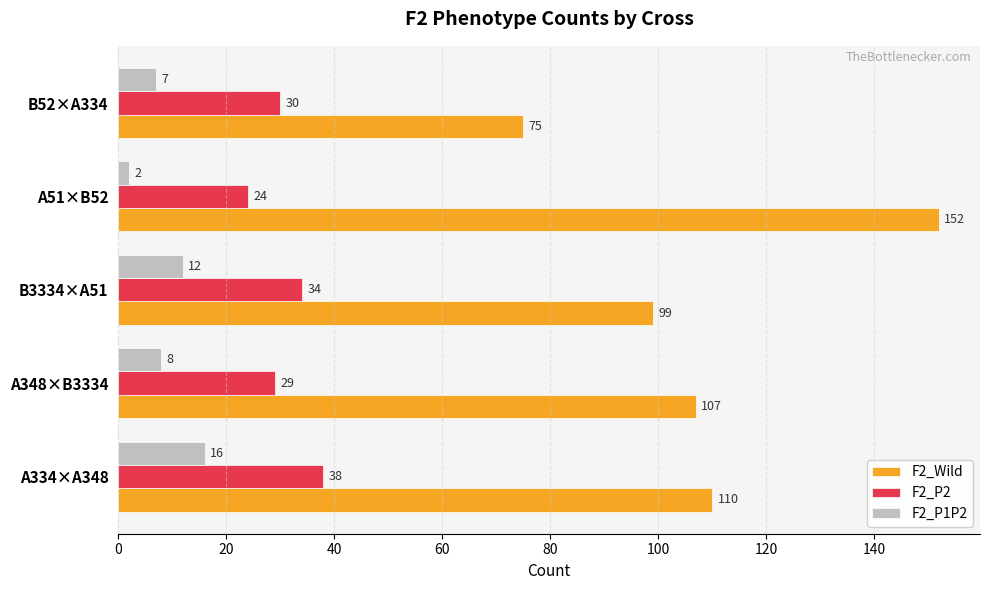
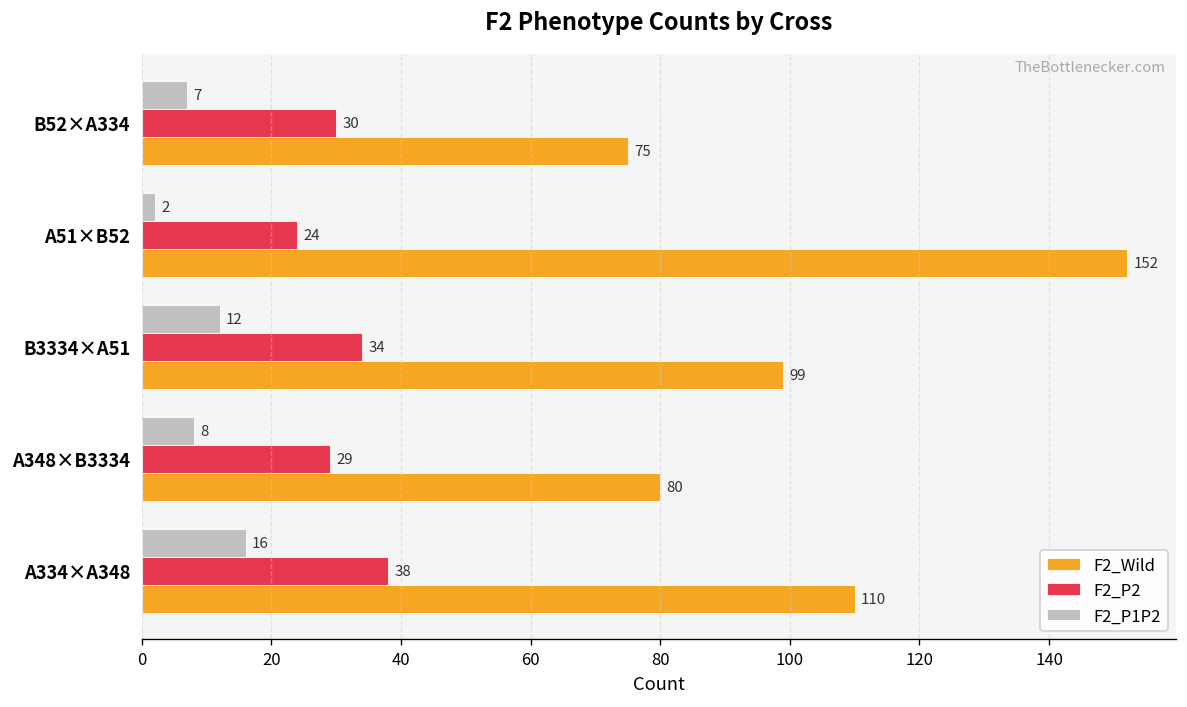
F2_Wild, A348×B3334: 107 -> 80
